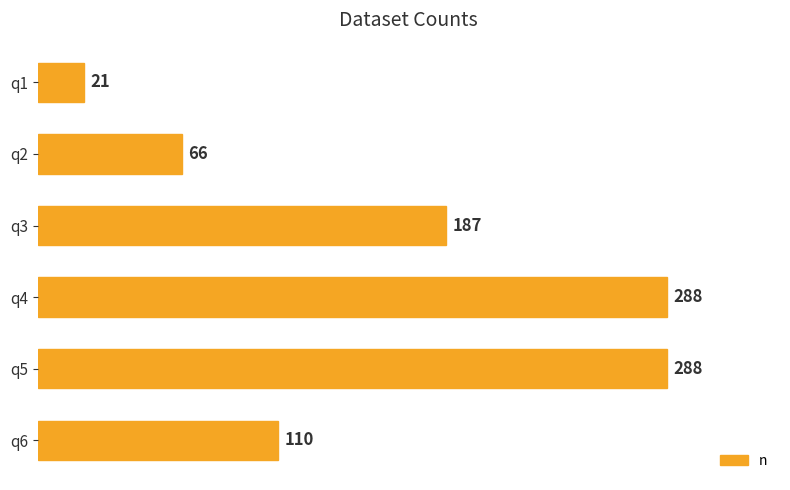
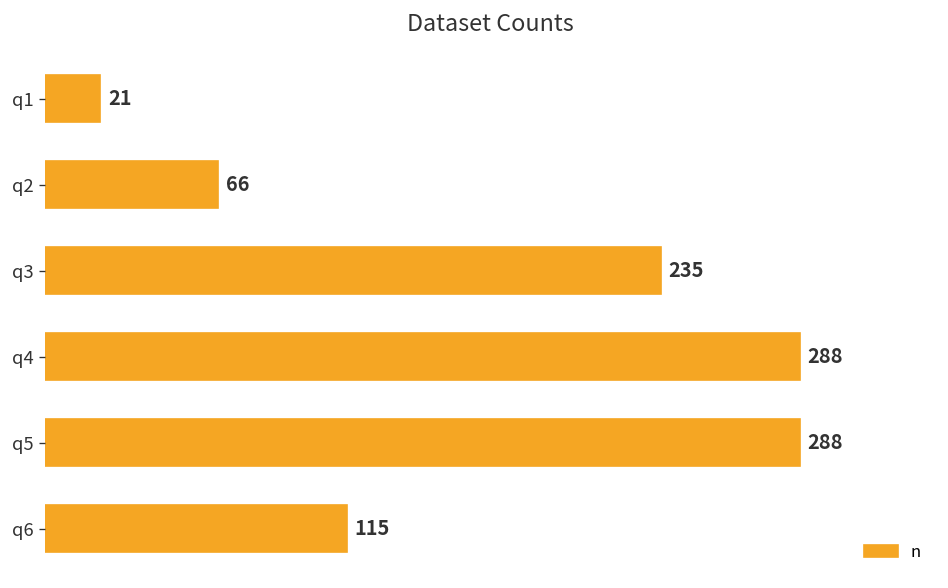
q3: 187 -> 235
q6: 110 -> 115
